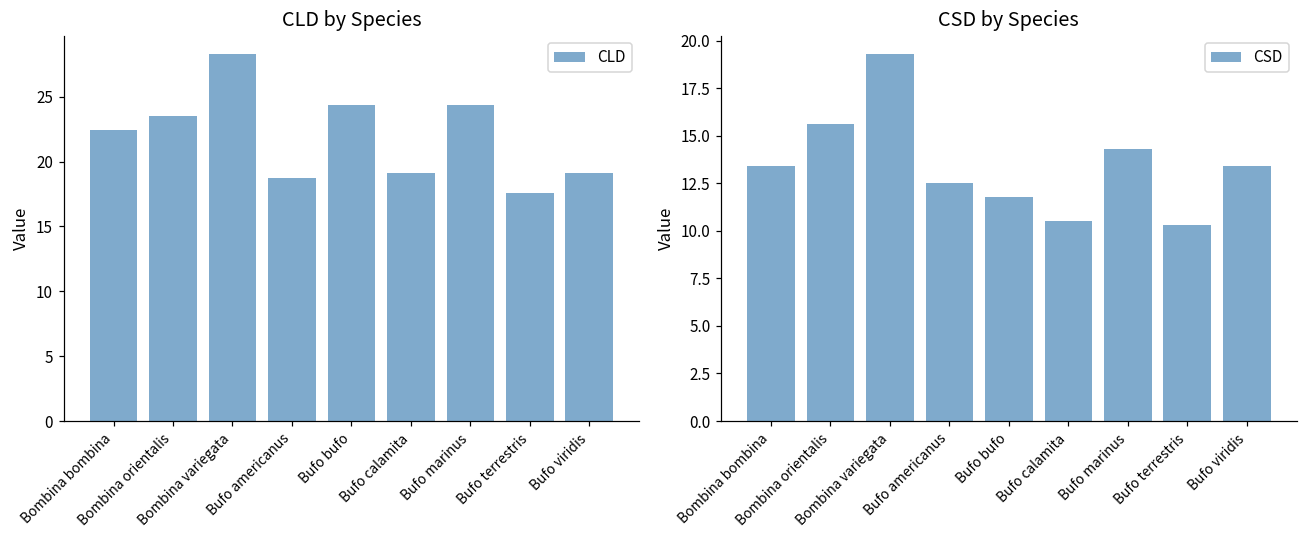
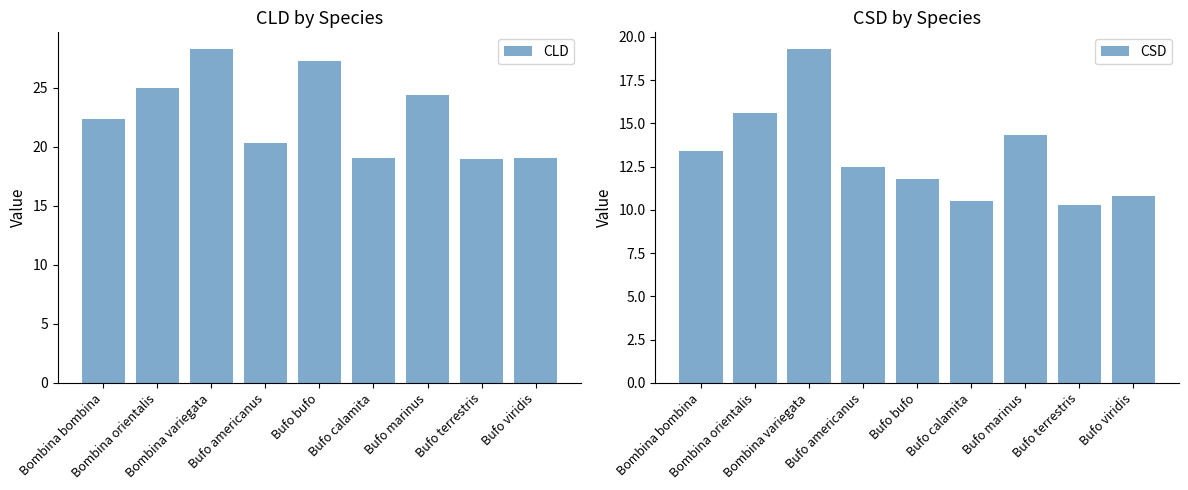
CLD by Species, Bombina orientalis: 23.5 -> 25.0
CLD by Species, Bufo americanus: 18.7 -> 20.3
CLD by Species, Bufo bufo: 24.4 -> 27.3
CLD by Species, Bufo terrestris: 17.6 -> 19.0
CSD by Species, Bufo viridis: 13.4 -> 10.8
